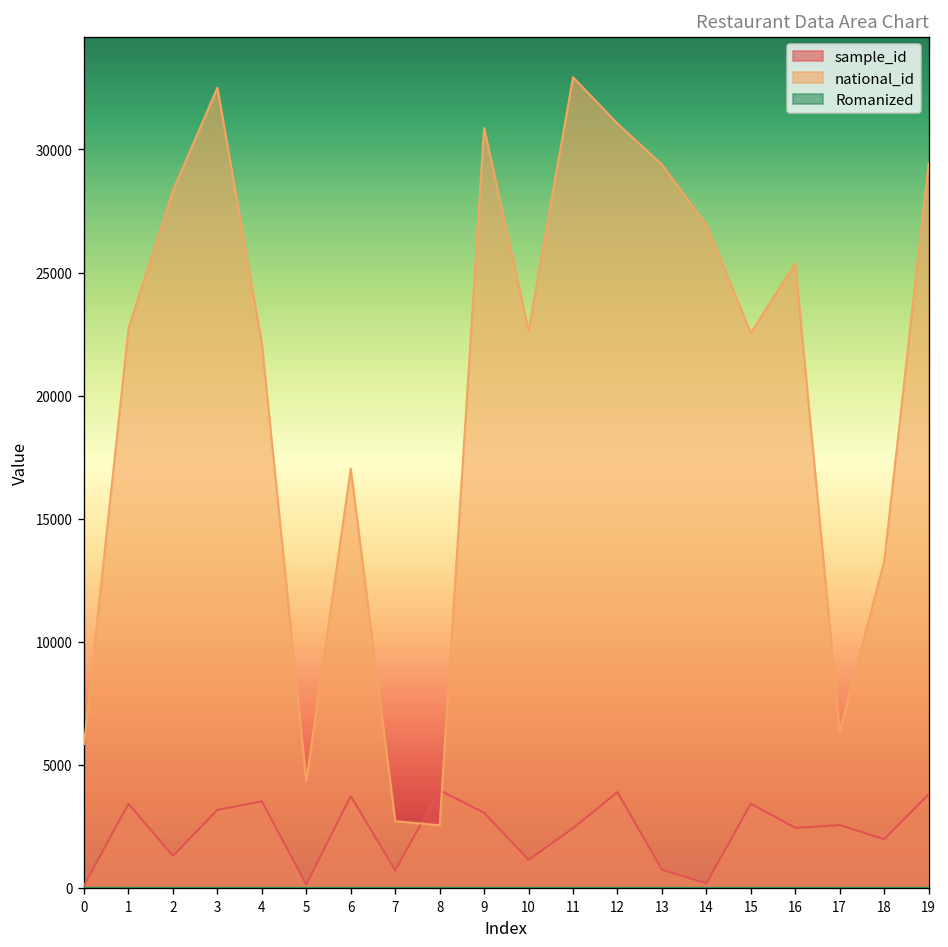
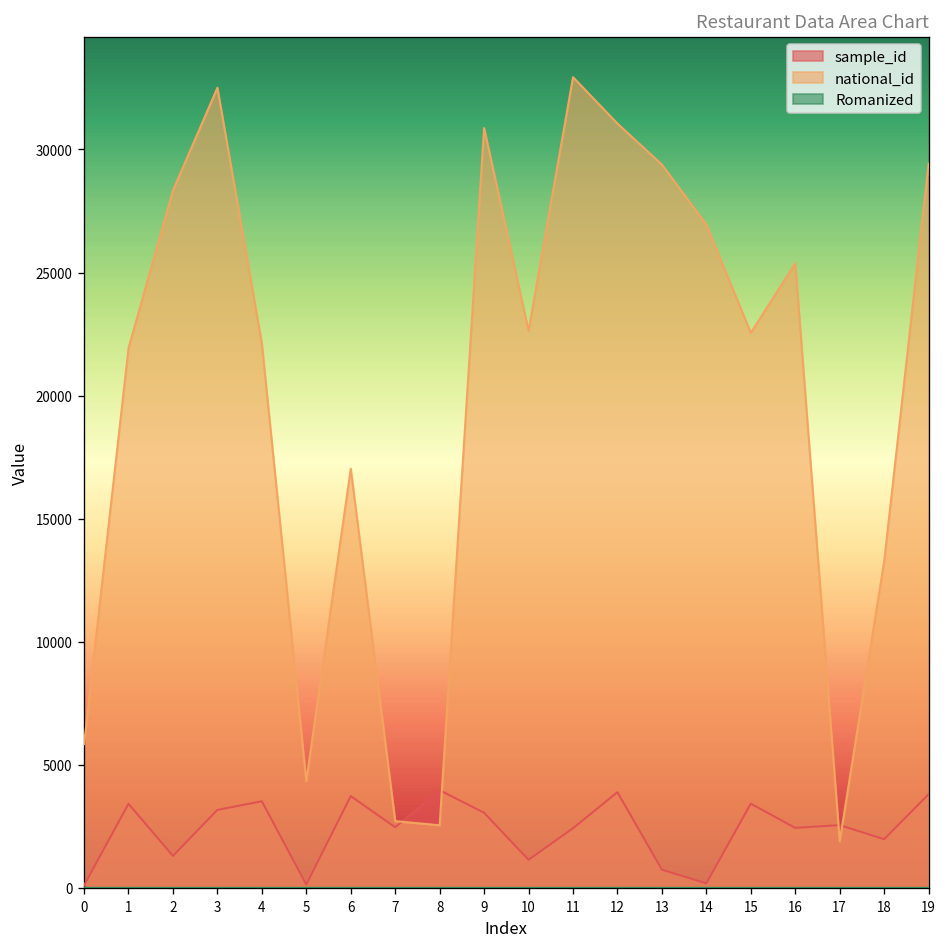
national_id, 1: 22700 -> 21900
sample_id, 7: 700 -> 2500
national_id, 17: 6400 -> 1900
